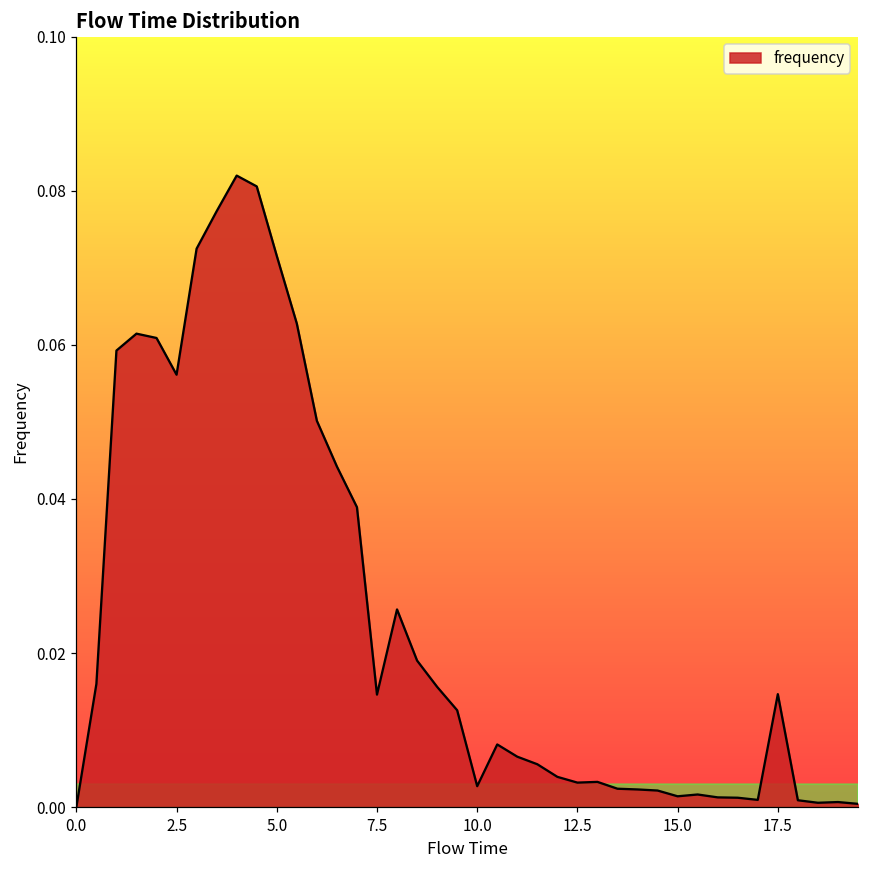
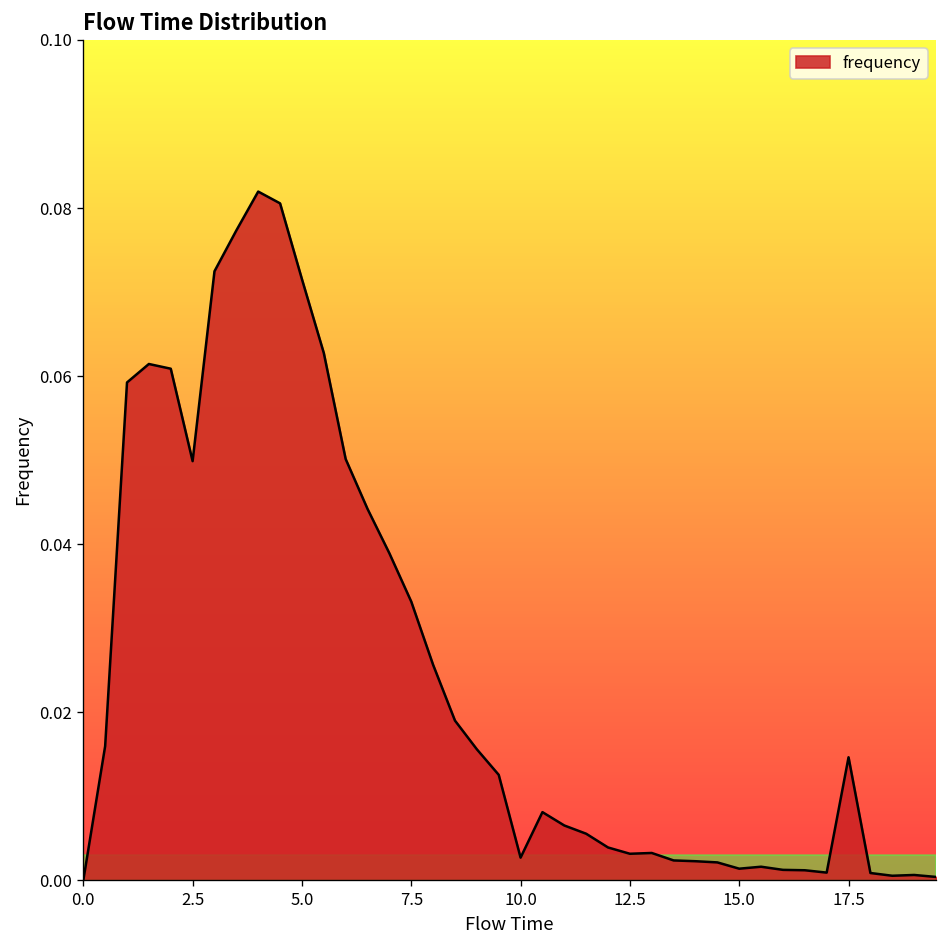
2.5: 0.056 -> 0.050
7.5: 0.015 -> 0.033
